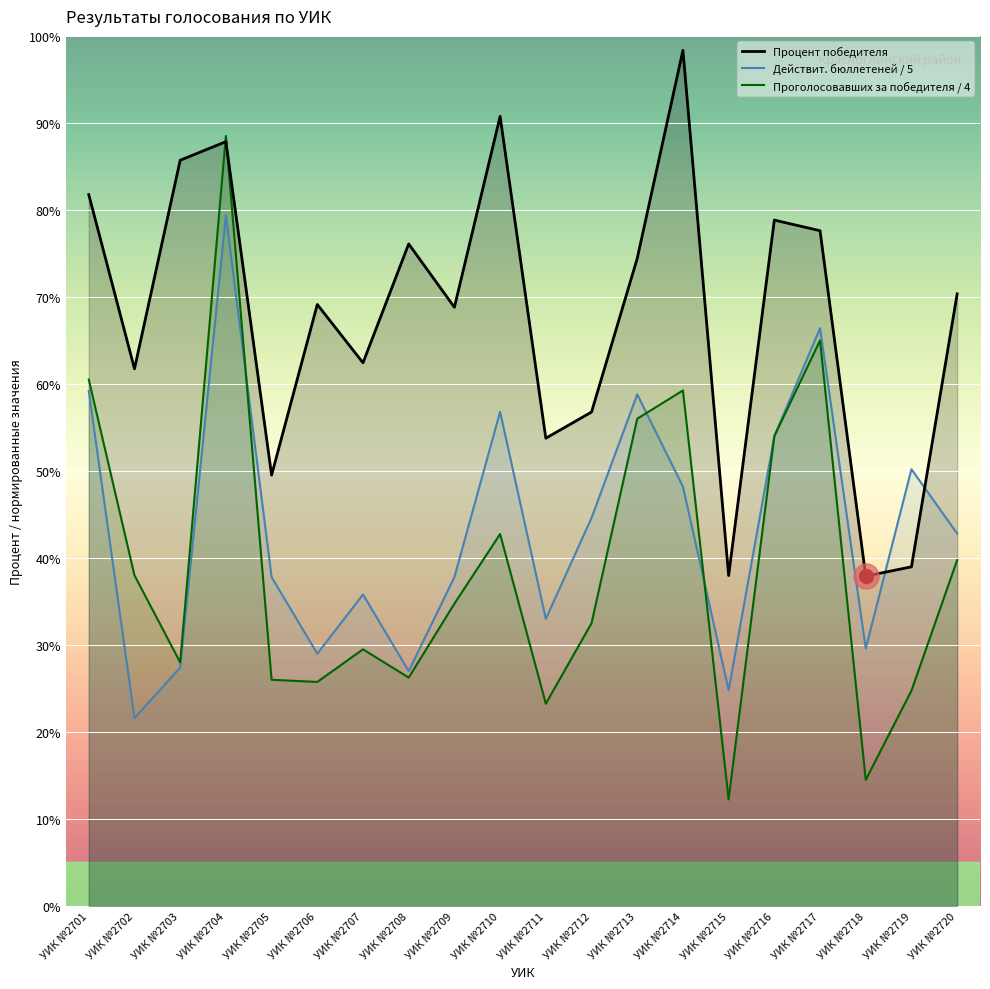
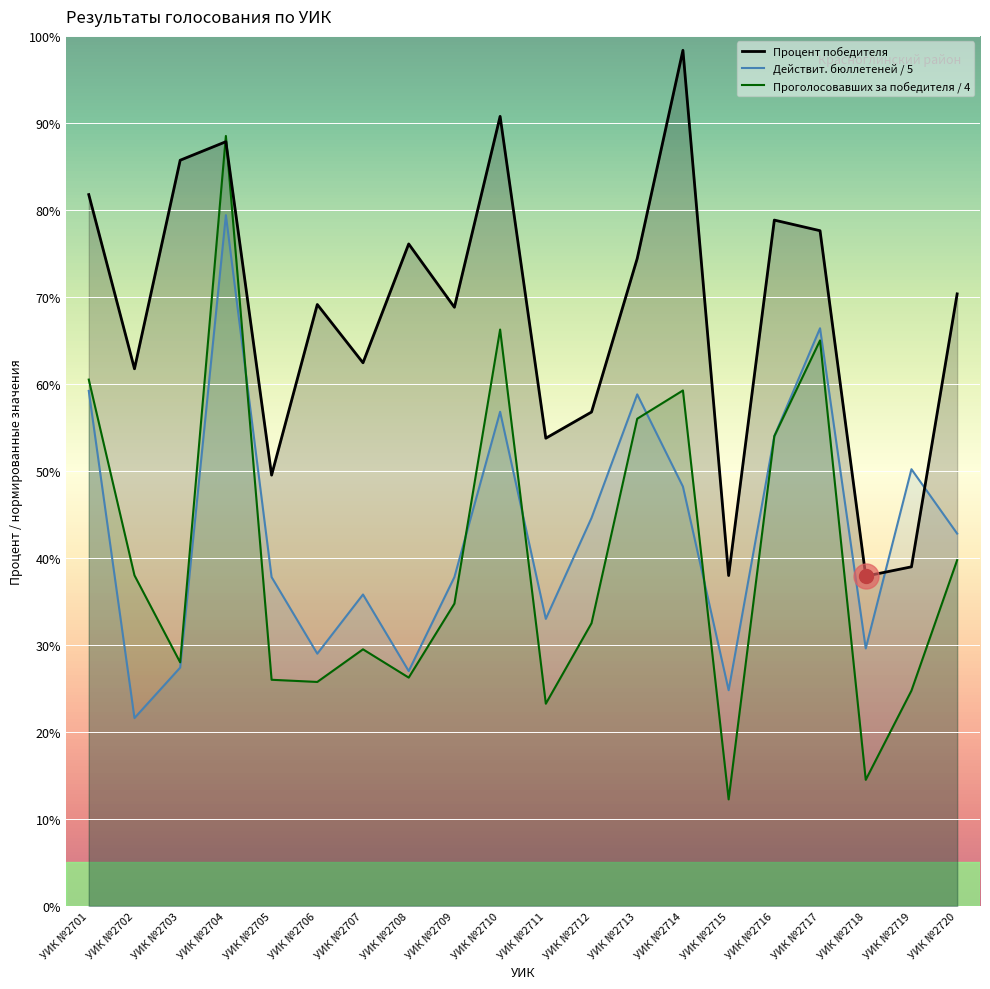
Проголосовавших за победителя / 4, УИК №2710: 43% -> 66%
